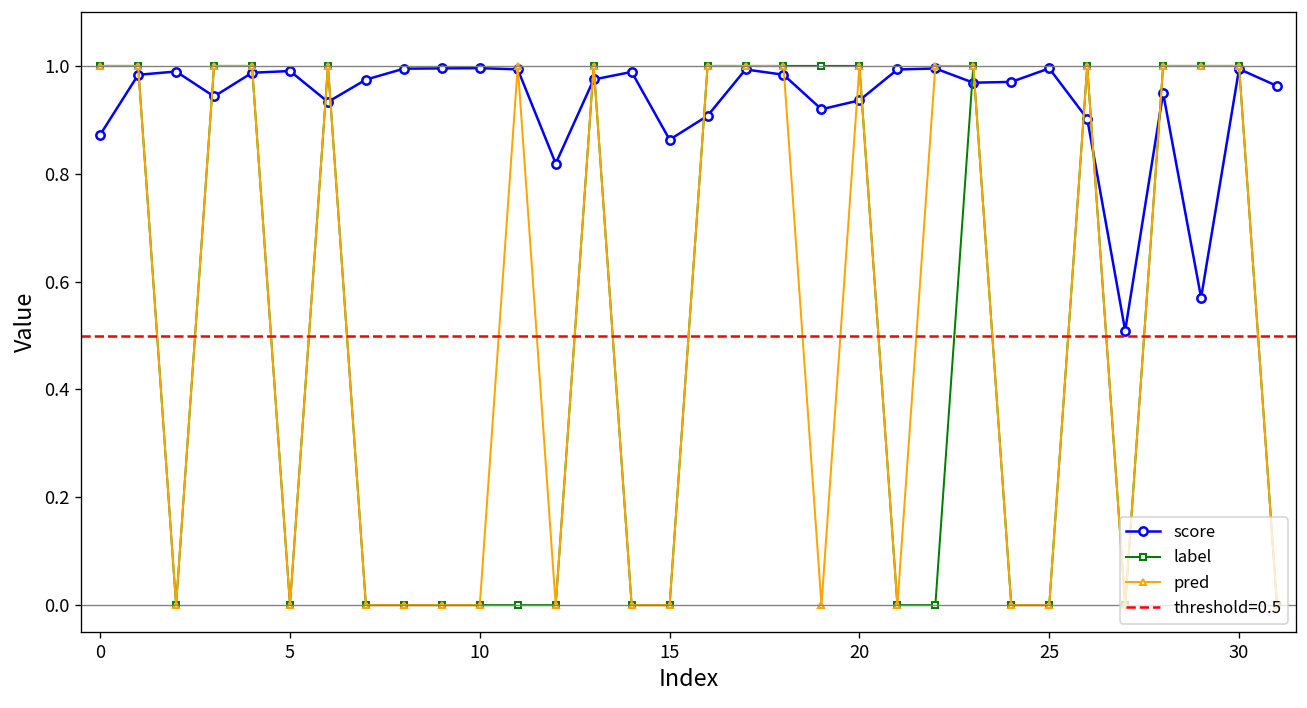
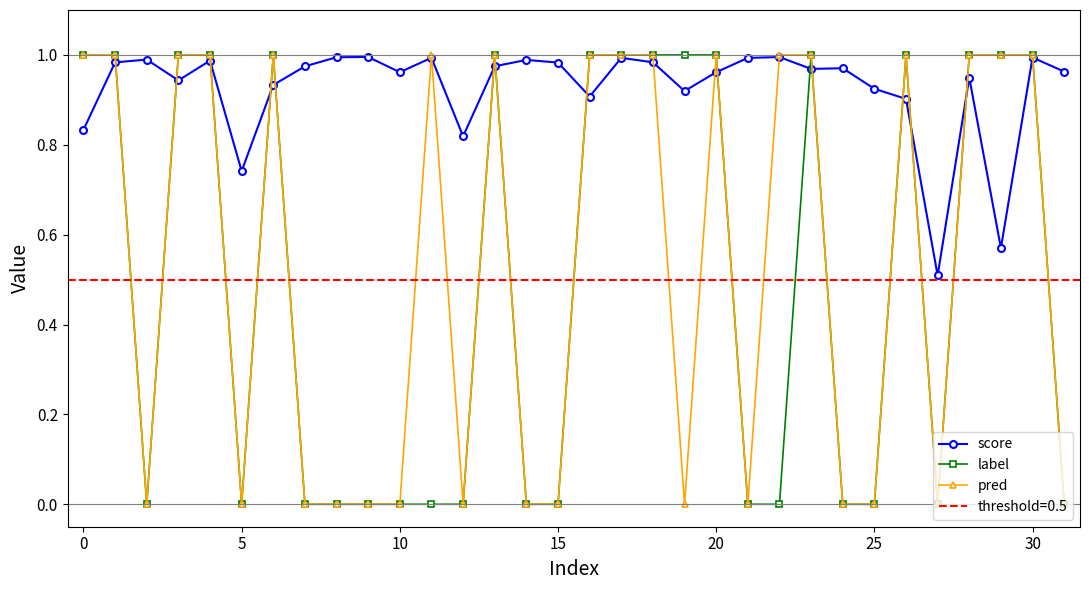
score, 0: 0.87 -> 0.83
score, 5: 0.99 -> 0.74
score, 10: 1.00 -> 0.96
score, 15: 0.86 -> 0.98
score, 20: 0.94 -> 0.96
score, 25: 1.00 -> 0.92
